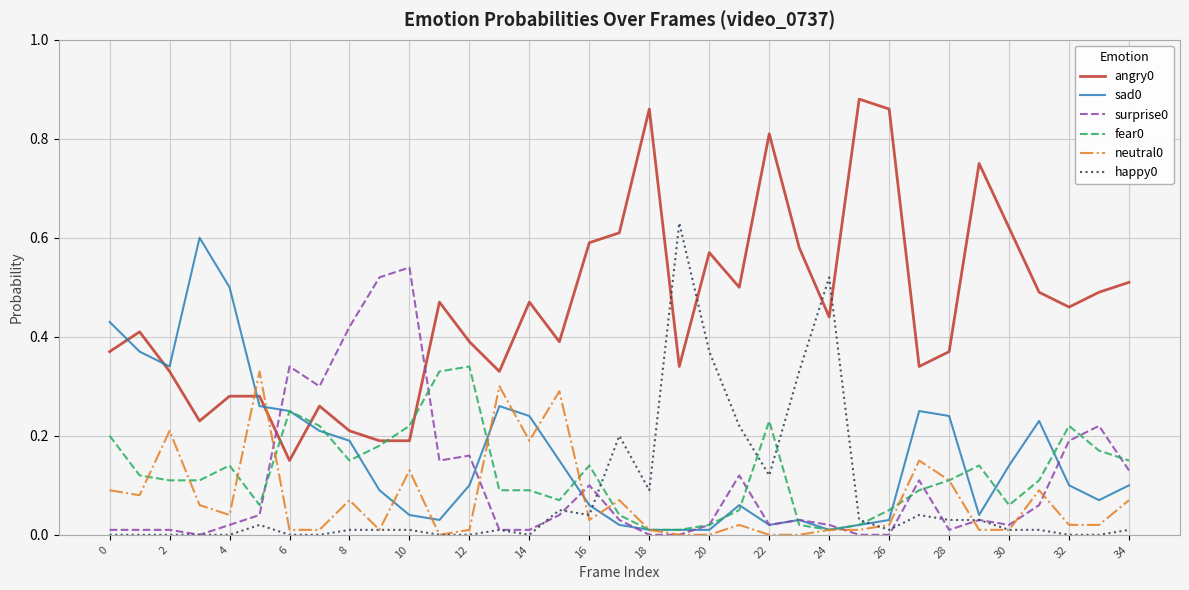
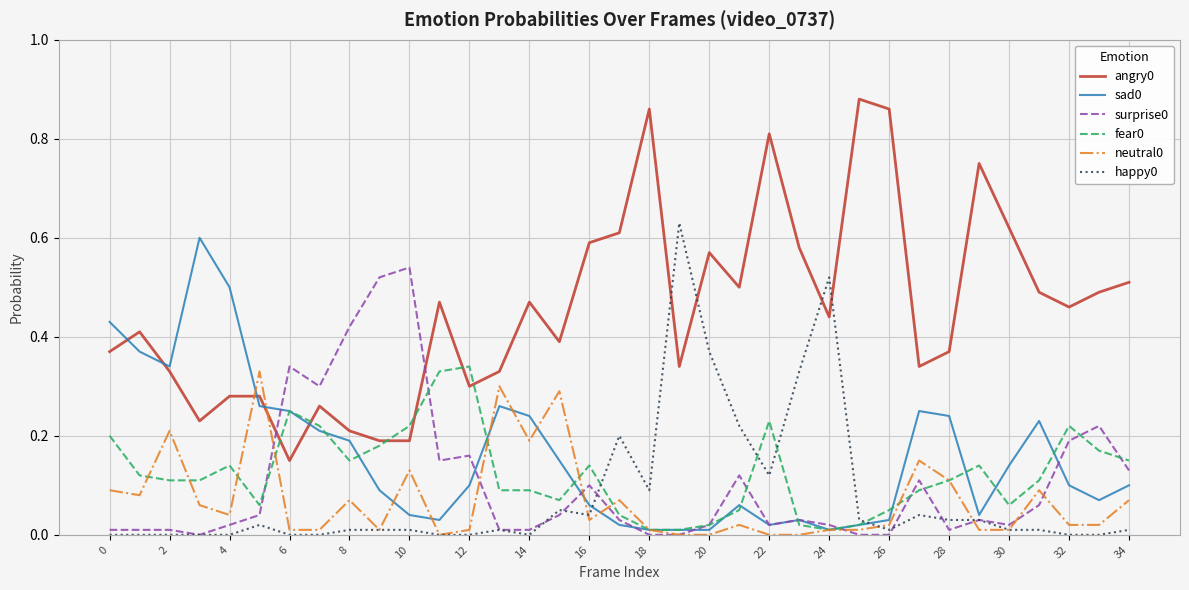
angry0, 12: 0.39 -> 0.30
